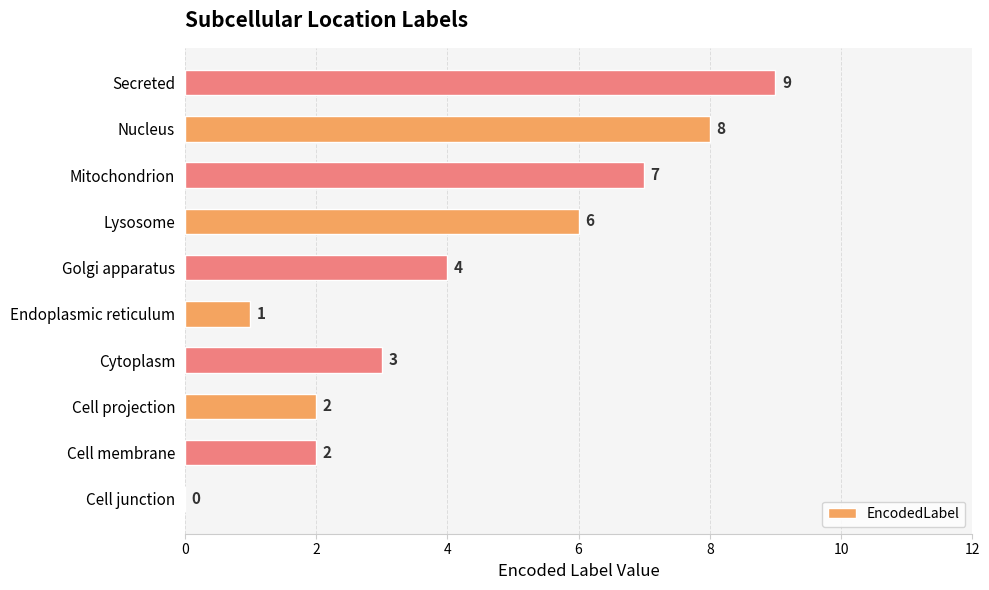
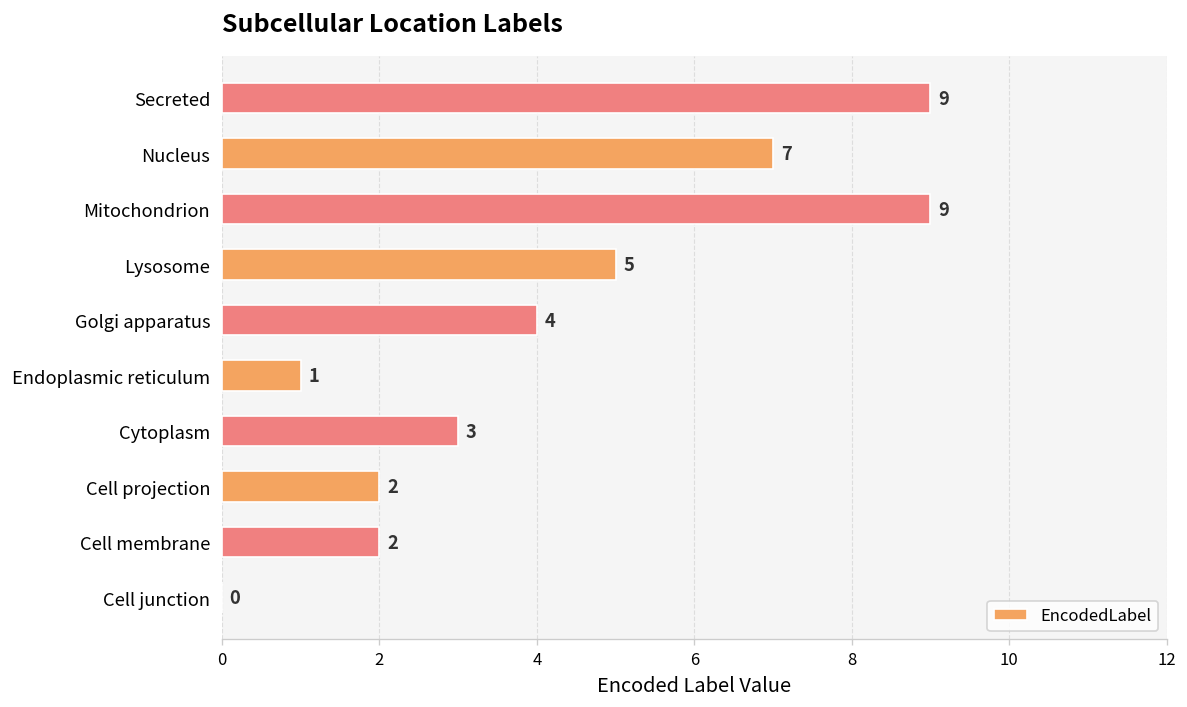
Nucleus: 8 -> 7
Mitochondrion: 7 -> 9
Lysosome: 6 -> 5
